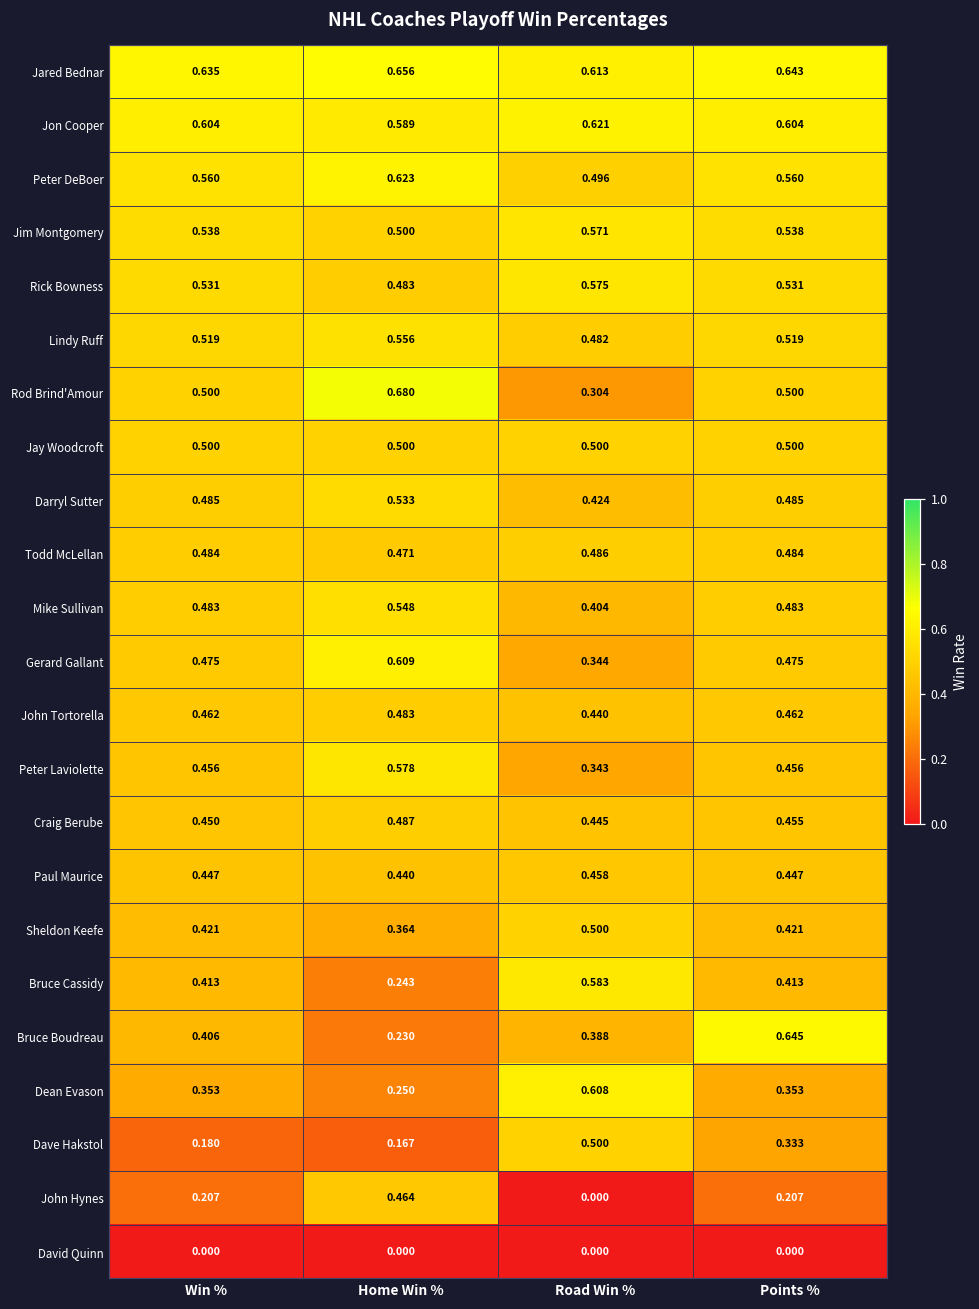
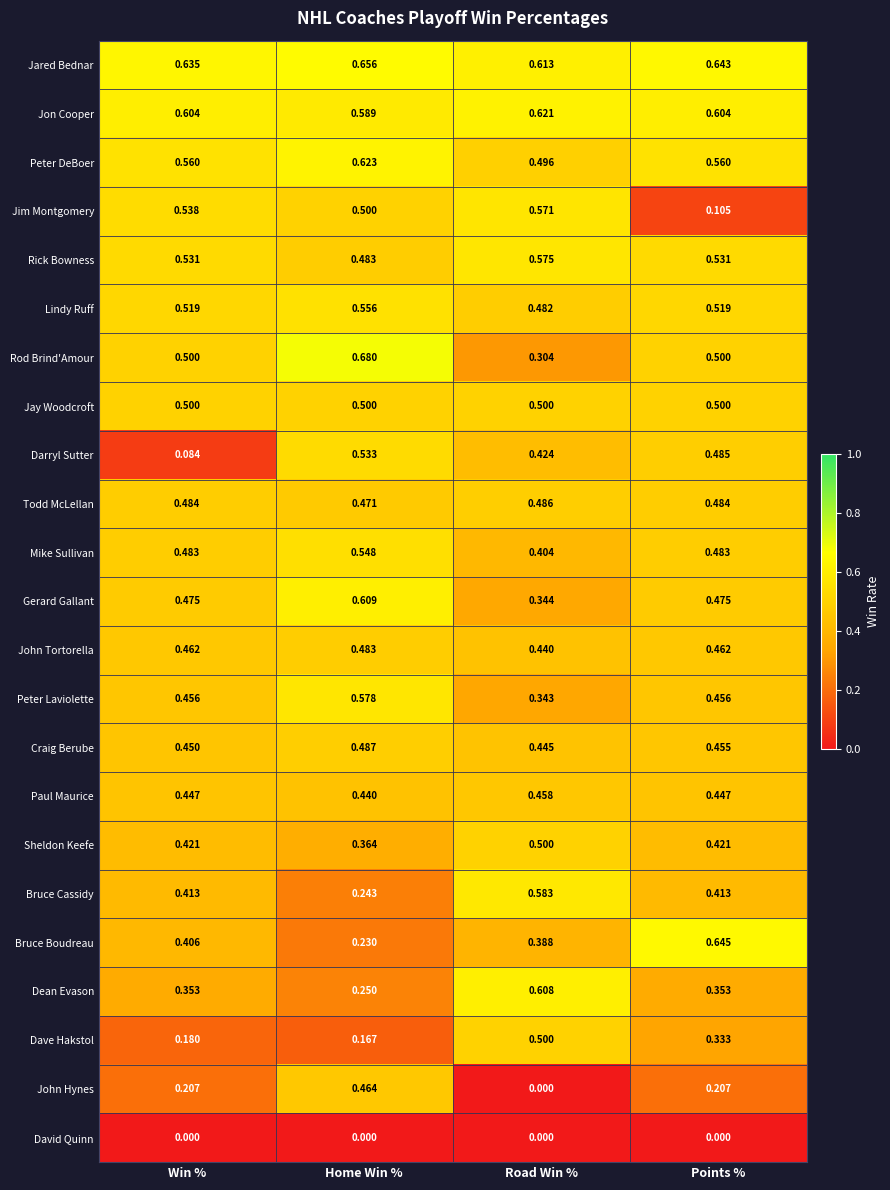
Jim Montgomery, Points %: 0.538 -> 0.105
Darryl Sutter, Win %: 0.485 -> 0.084
